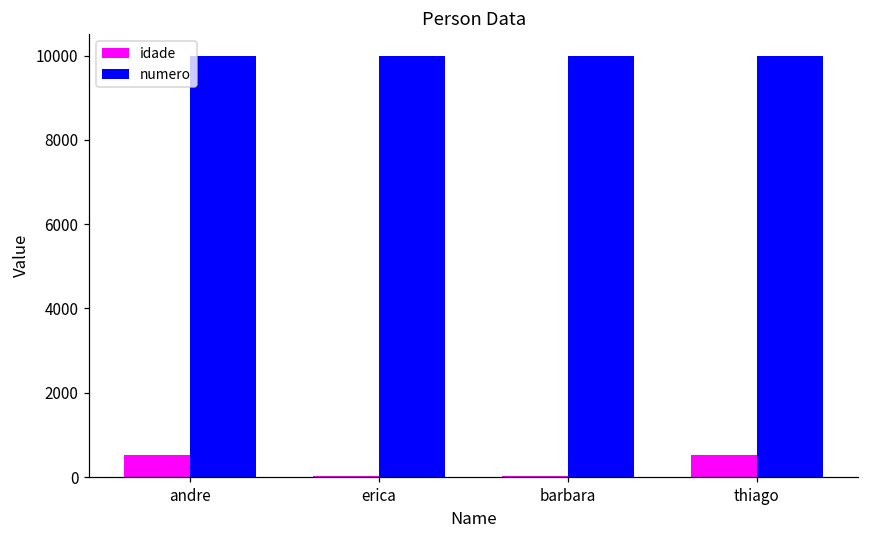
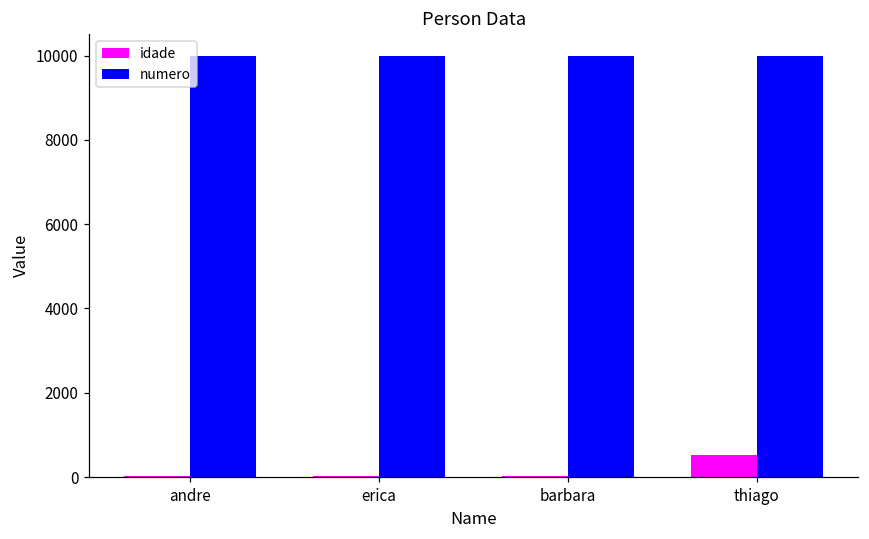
idade, andre: 500 -> 0
